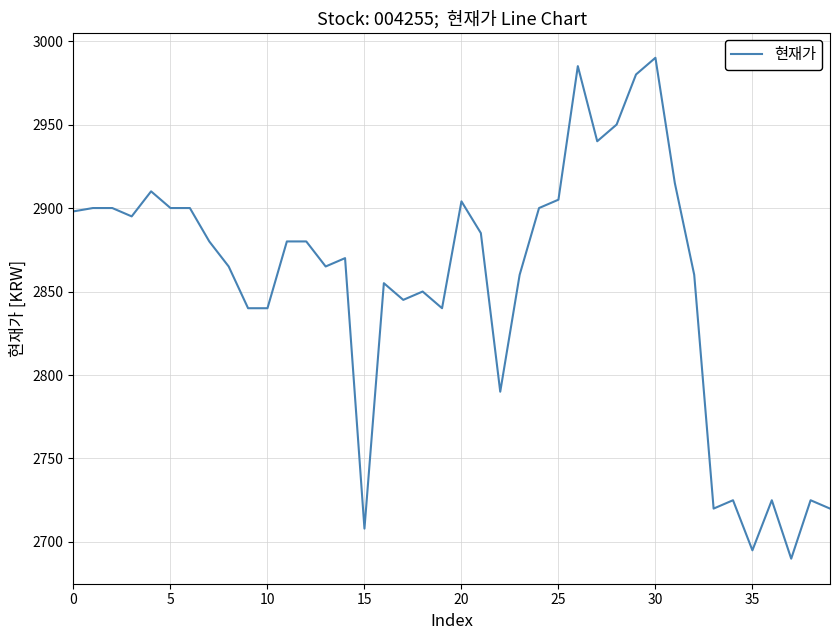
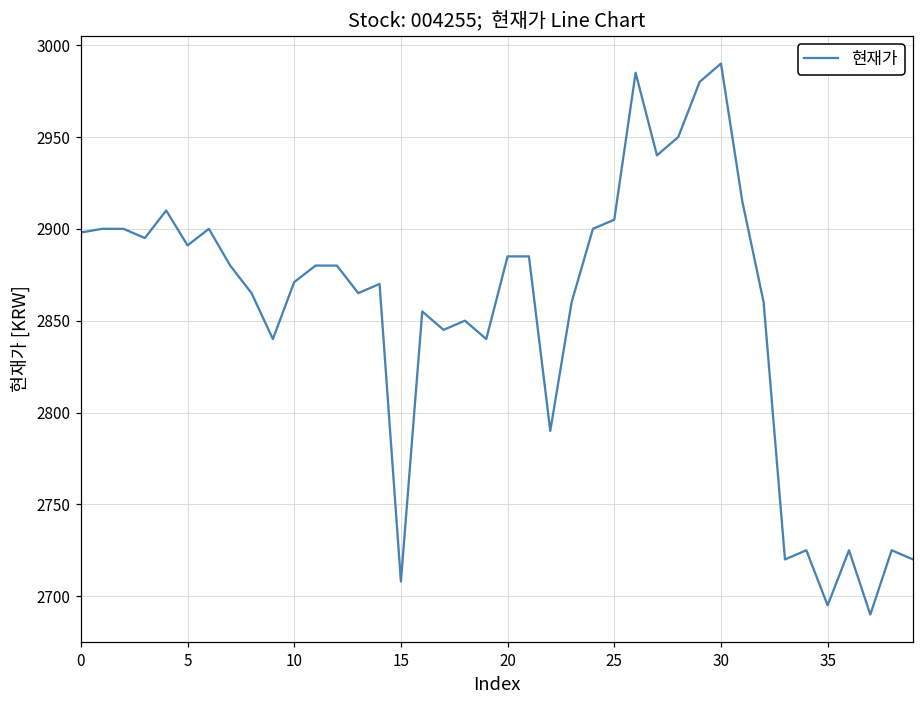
5: 2900 -> 2891
10: 2840 -> 2871
20: 2904 -> 2885
